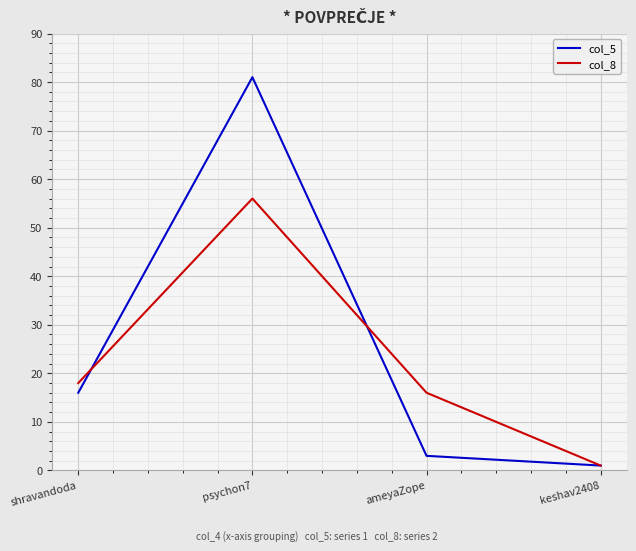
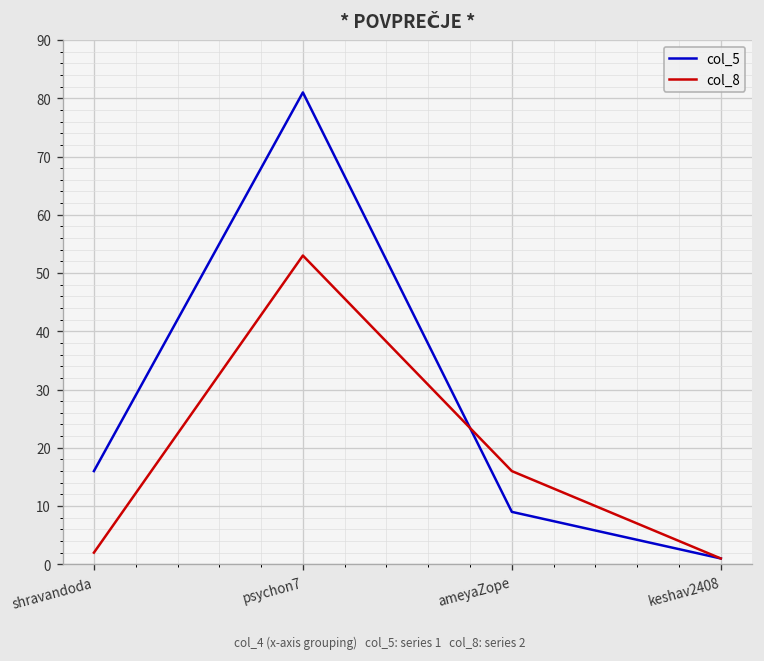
col_8, shravandoda: 18 -> 2
col_8, psychon7: 56 -> 53
col_5, ameyaZope: 3 -> 9
